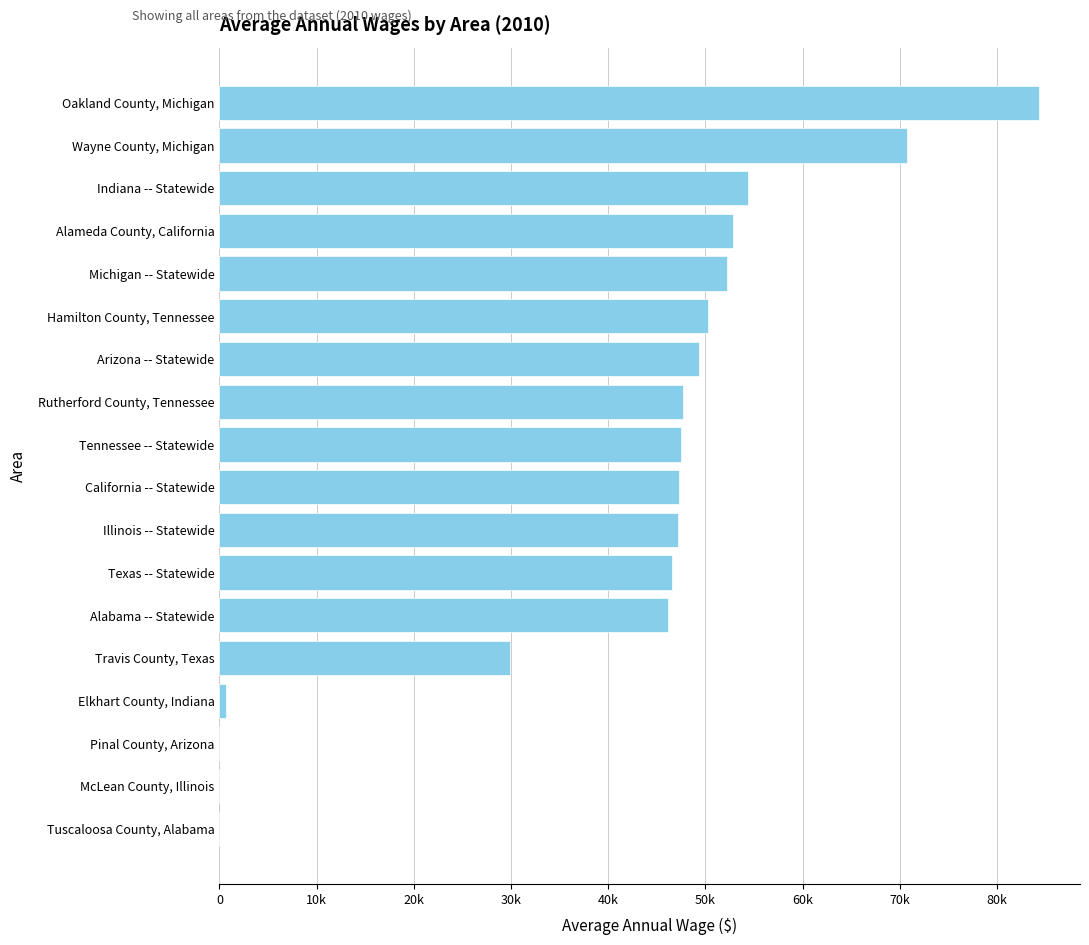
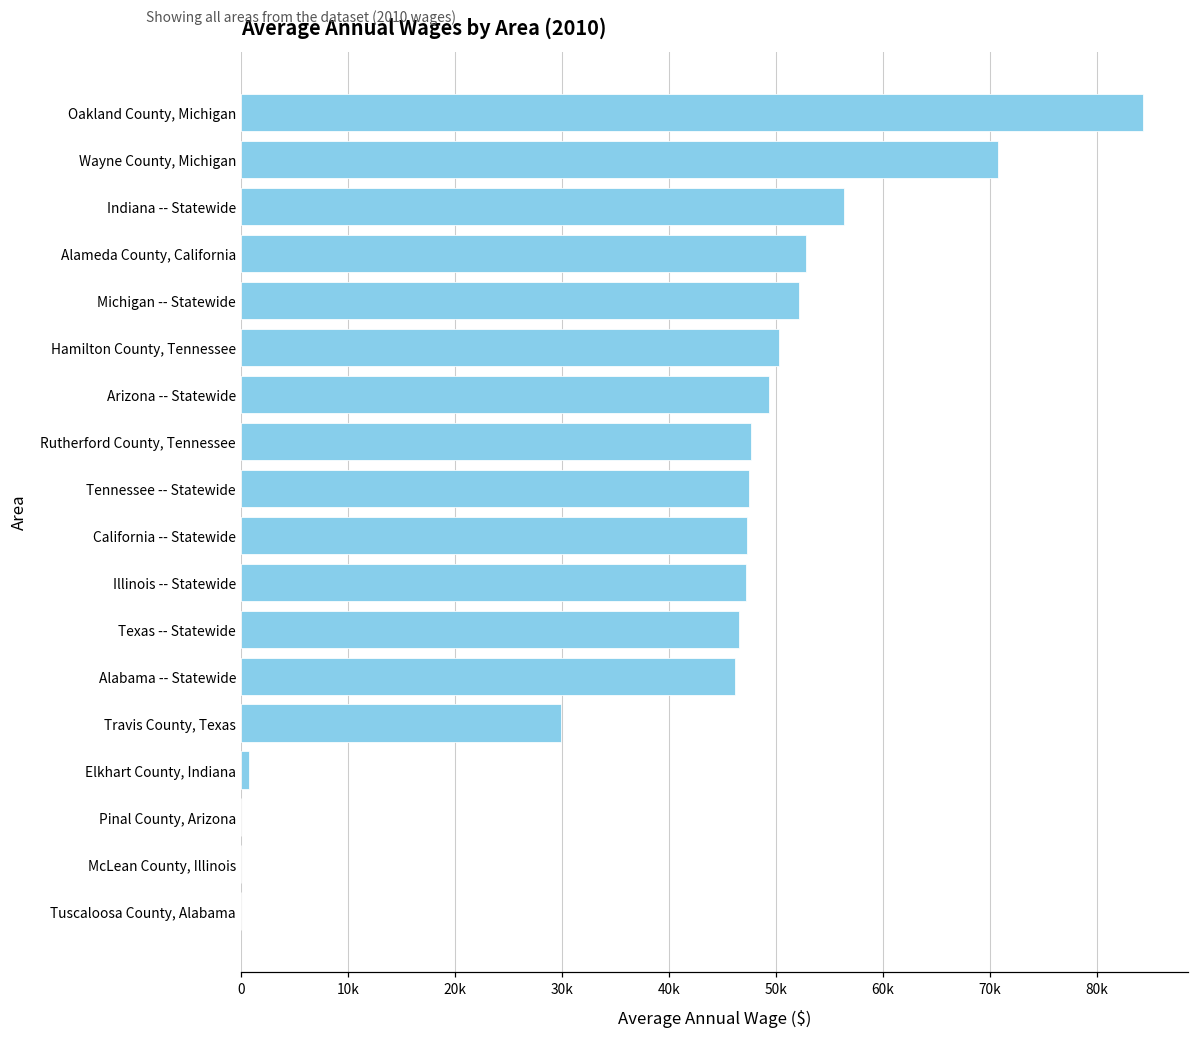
Indiana -- Statewide: 54000 -> 56000
